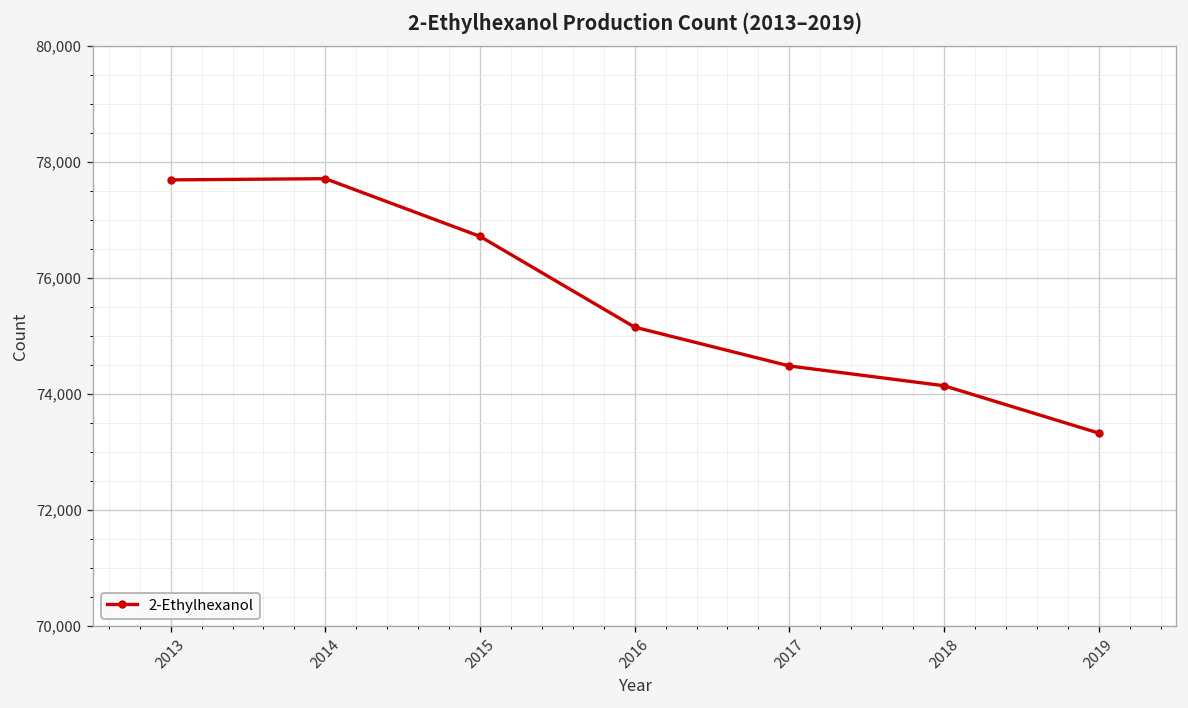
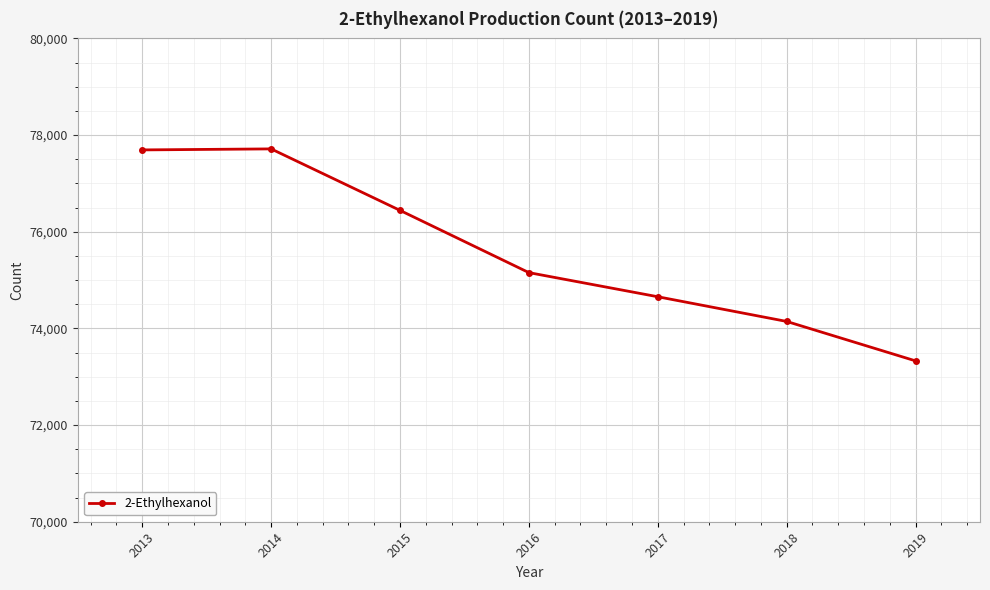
2015: 76,700 -> 76,400
2017: 74,500 -> 74,700
